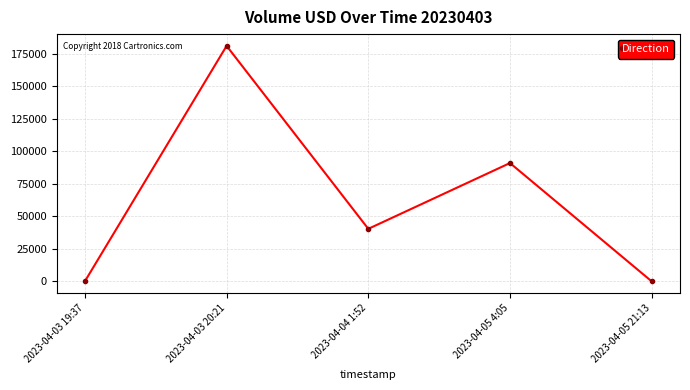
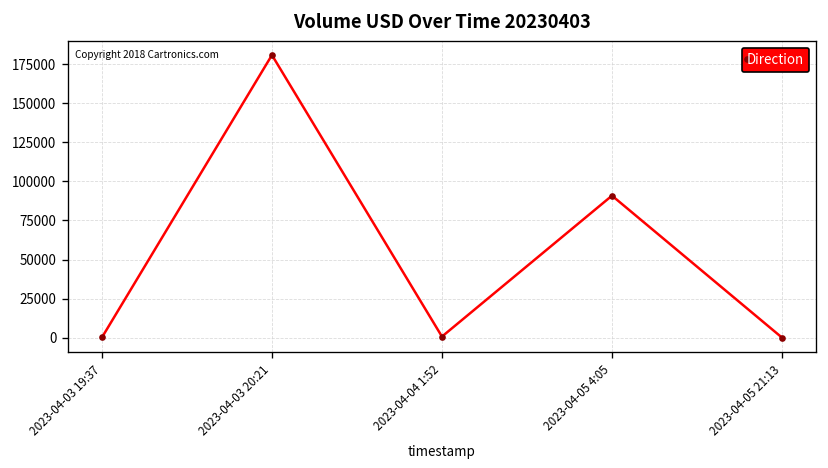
2023-04-04 1:52: 40000 -> 1000
